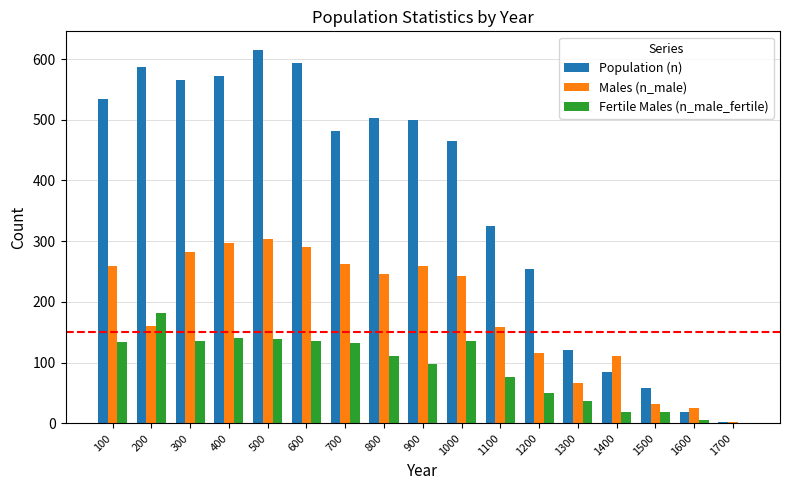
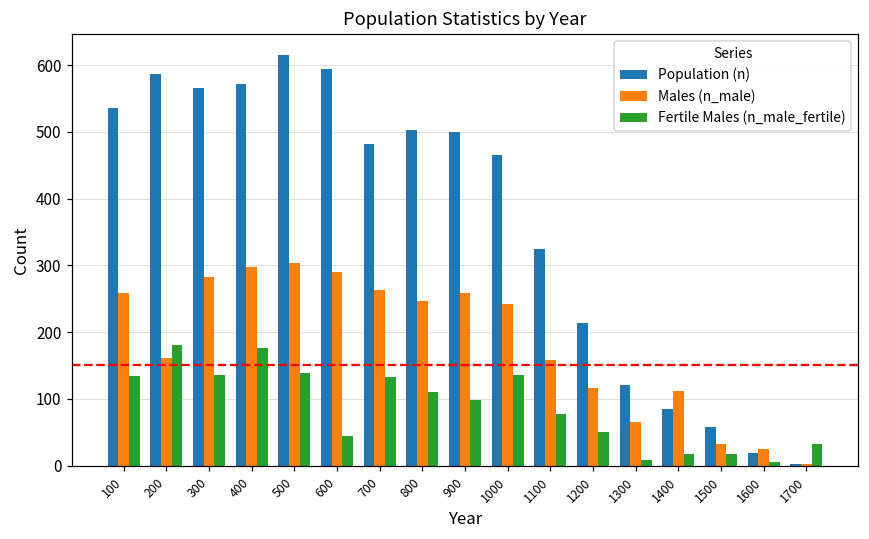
Fertile Males (n_male_fertile), 400: 140 -> 180
Fertile Males (n_male_fertile), 600: 140 -> 50
Population (n), 1200: 250 -> 210
Fertile Males (n_male_fertile), 1300: 40 -> 10
Fertile Males (n_male_fertile), 1700: 0 -> 30
